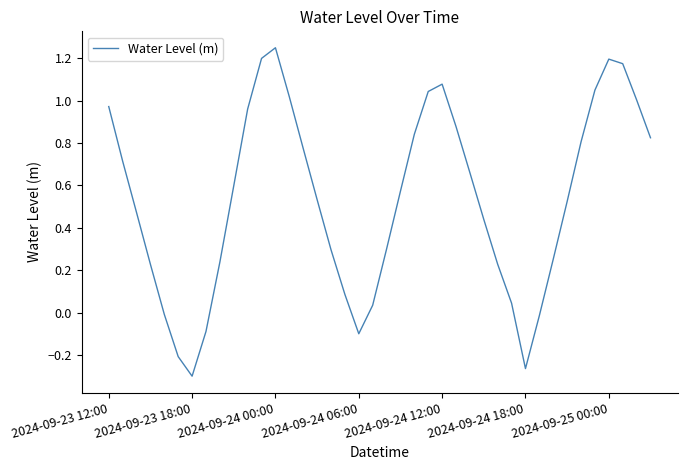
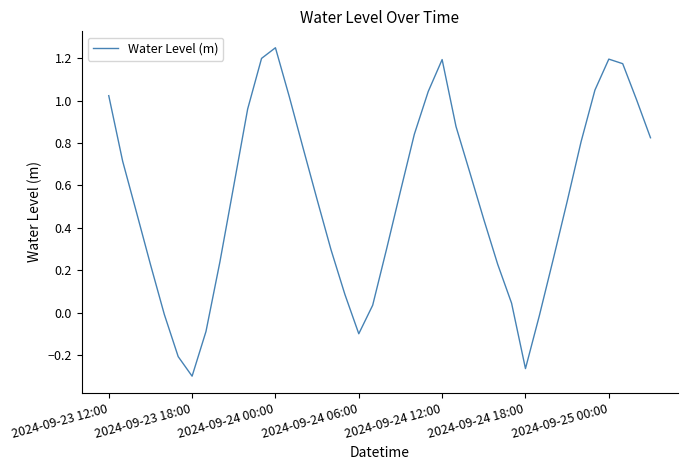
2024-09-23 12:00: 0.97 -> 1.02
2024-09-24 12:00: 1.08 -> 1.19
